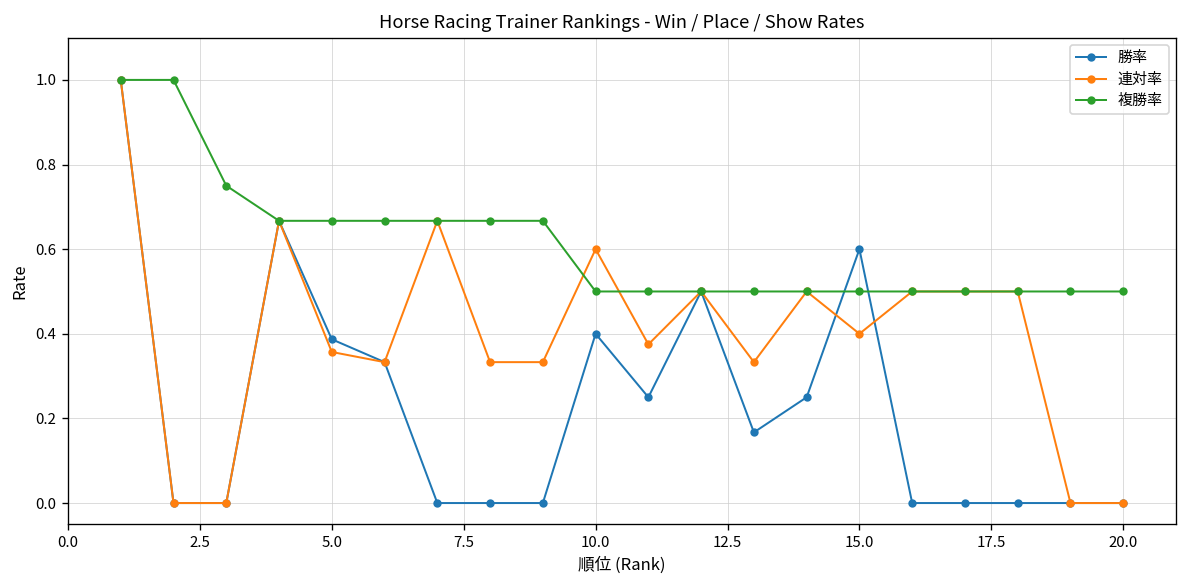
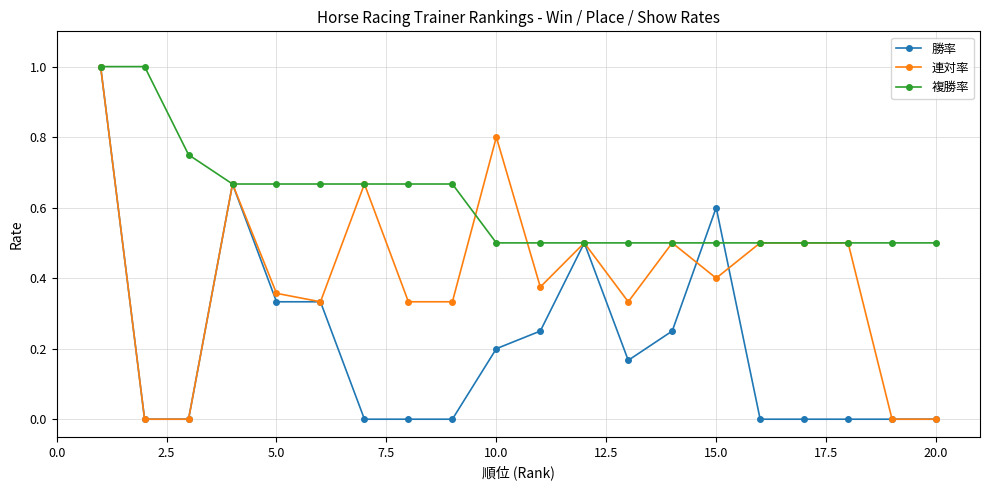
勝率, 5.0: 0.39 -> 0.33
勝率, 10.0: 0.4 -> 0.2
連対率, 10.0: 0.6 -> 0.8
